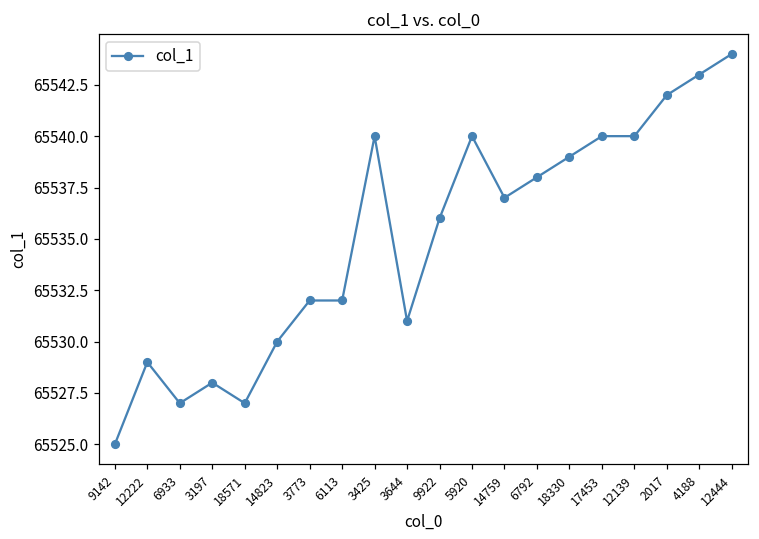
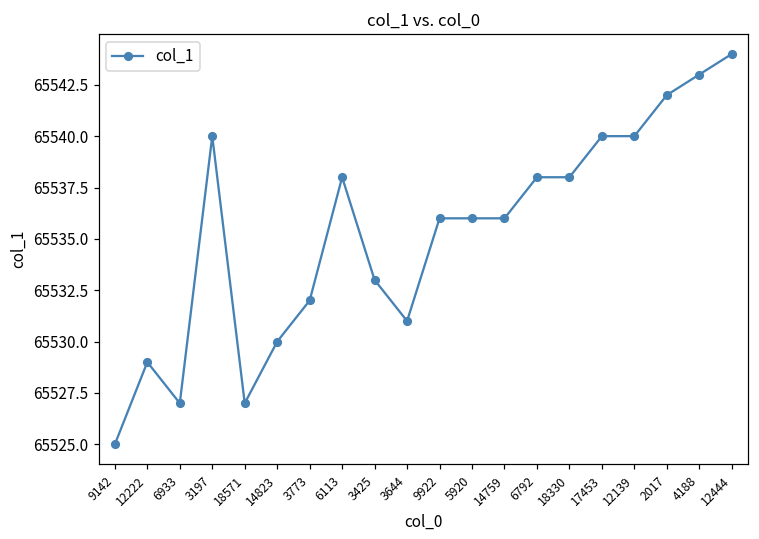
3197: 65528 -> 65540
6113: 65532 -> 65538
3425: 65540 -> 65533
5920: 65540 -> 65536
14759: 65537 -> 65536
18330: 65539 -> 65538
